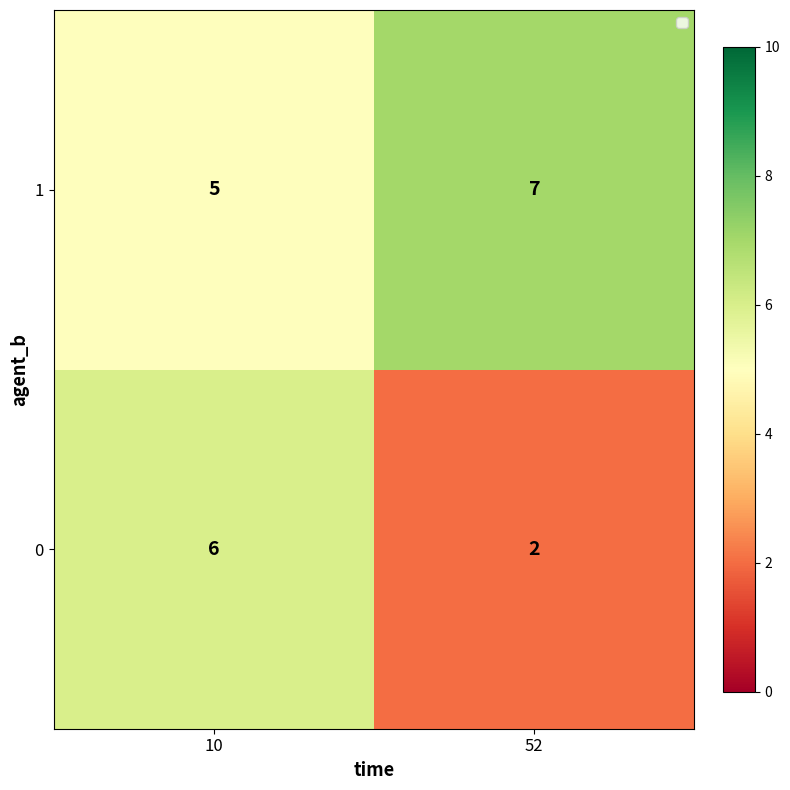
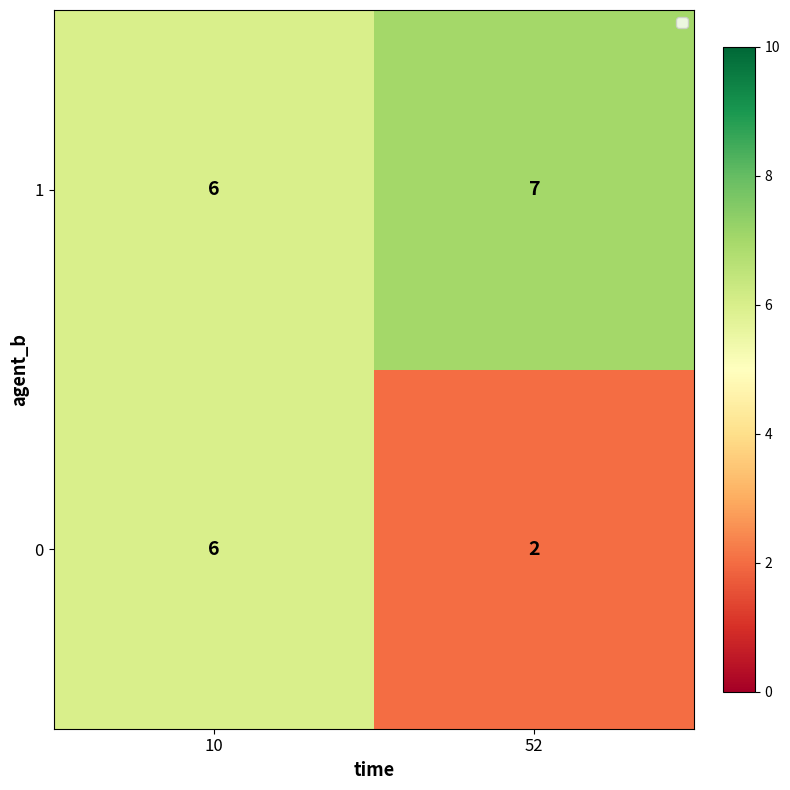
1, 10: 5 -> 6
